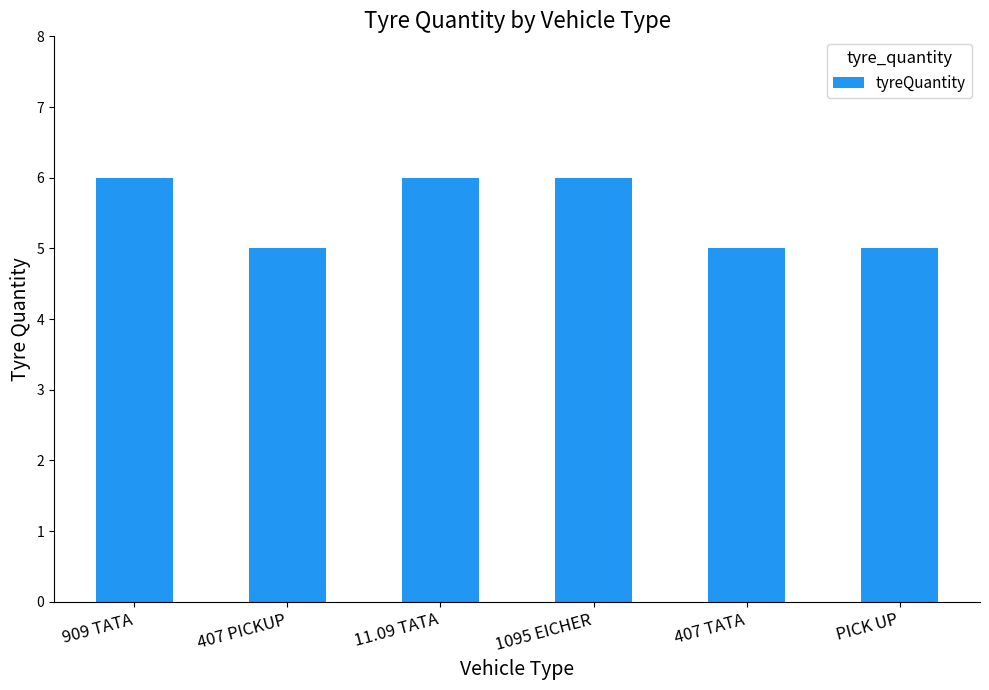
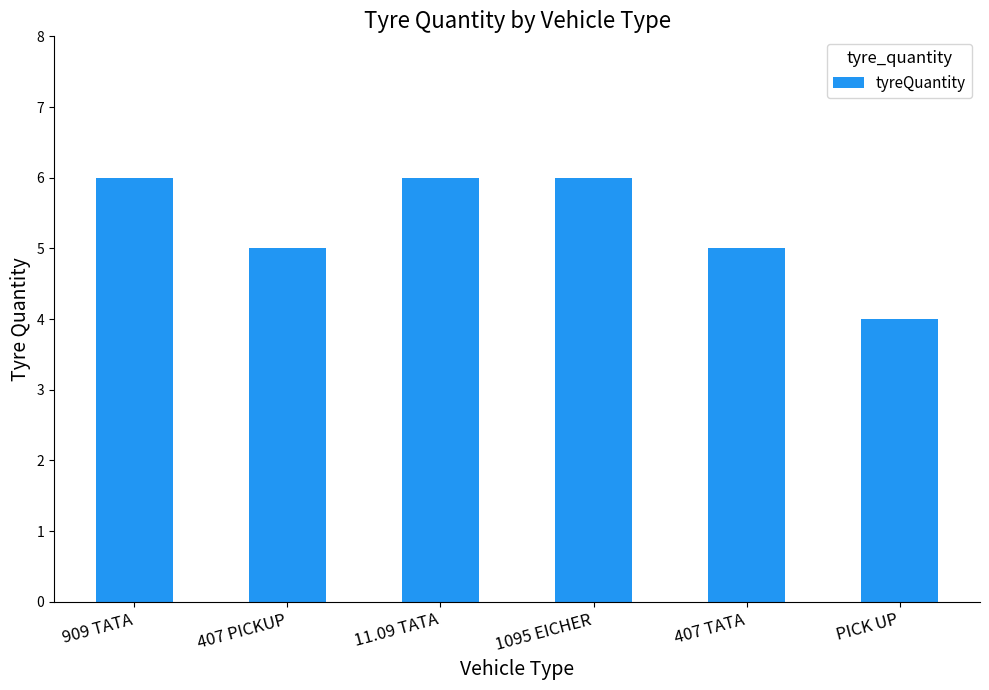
PICK UP: 5 -> 4
